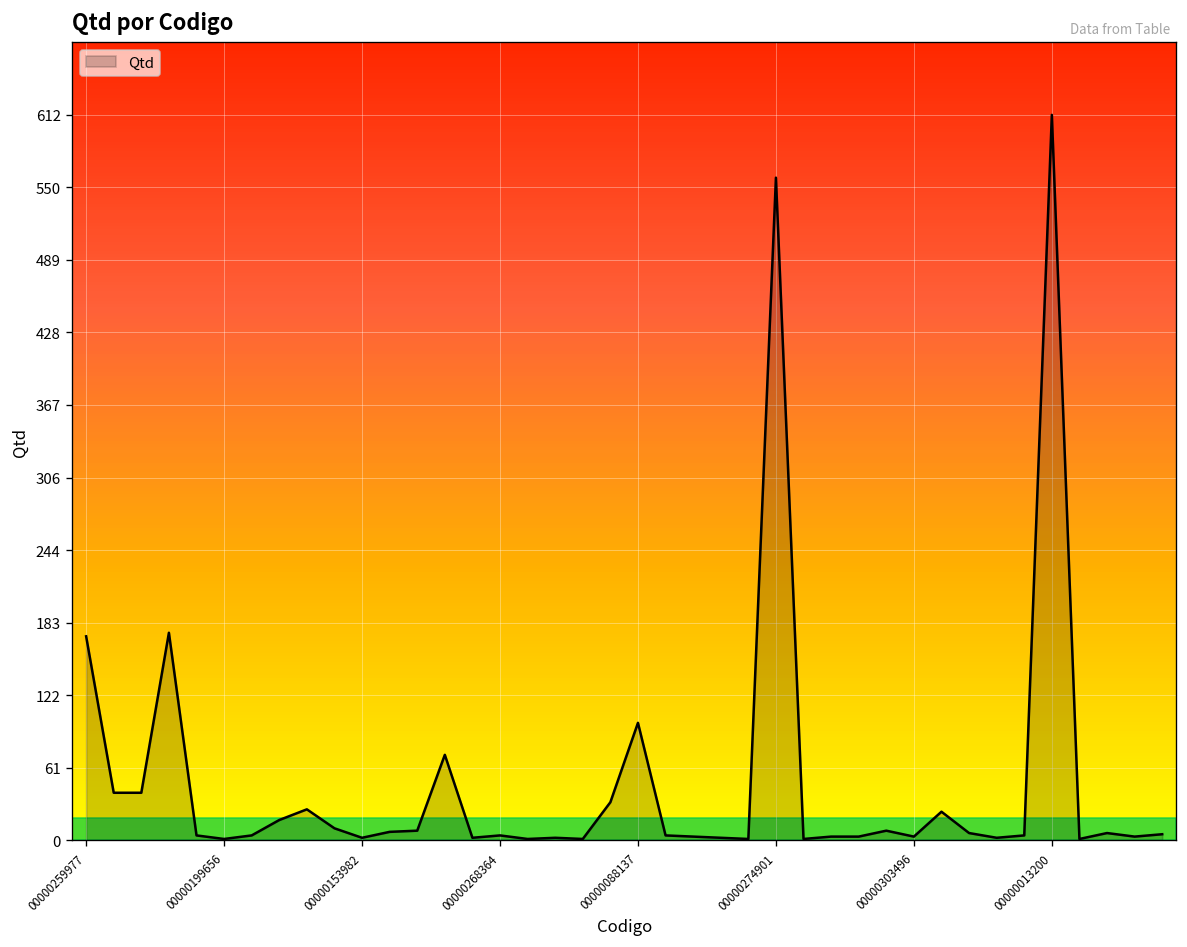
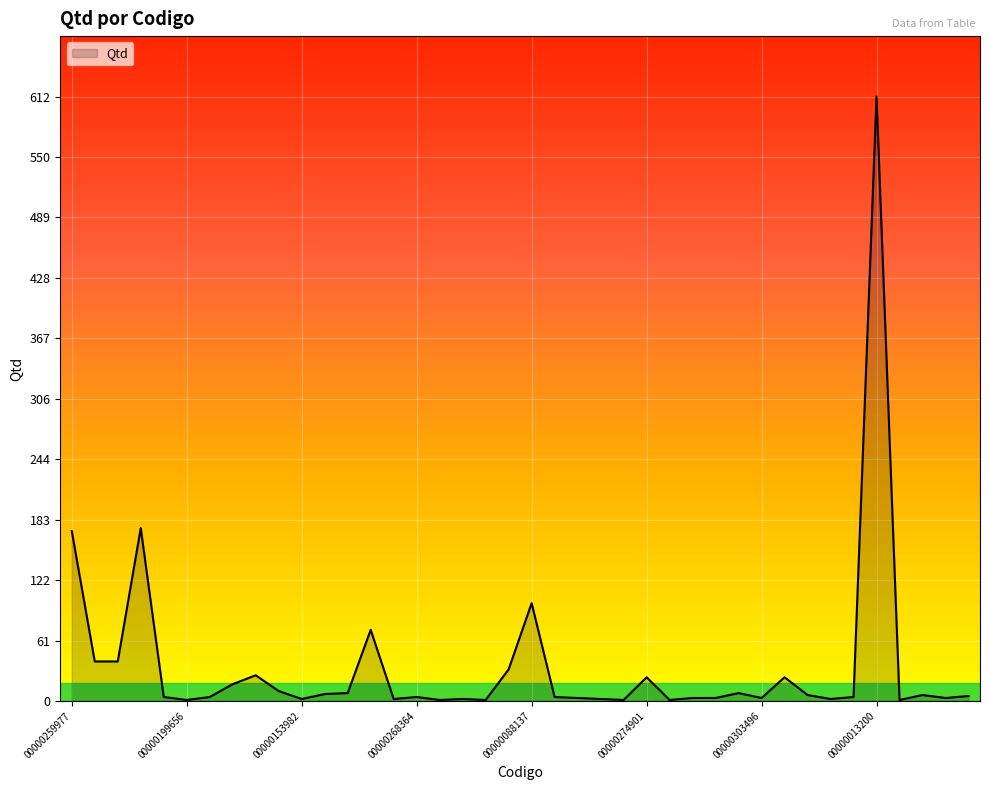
00000274901: 560 -> 20
